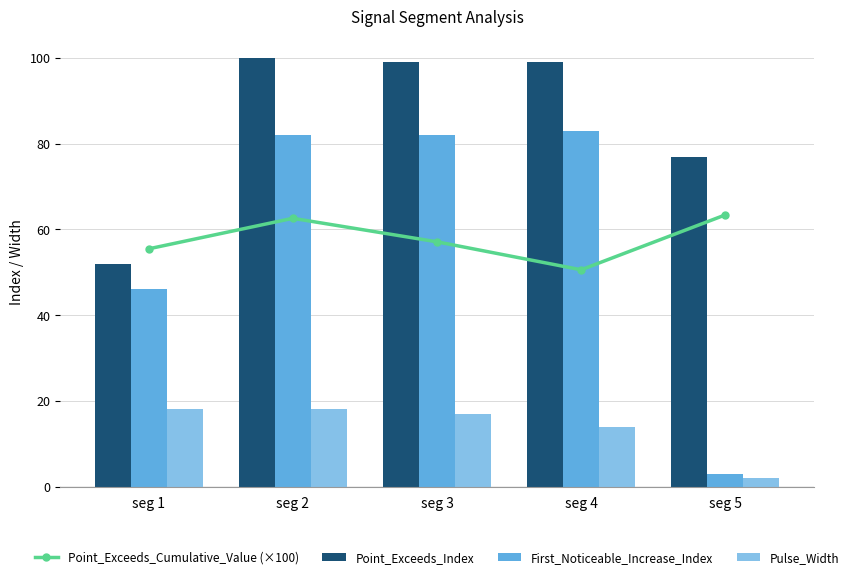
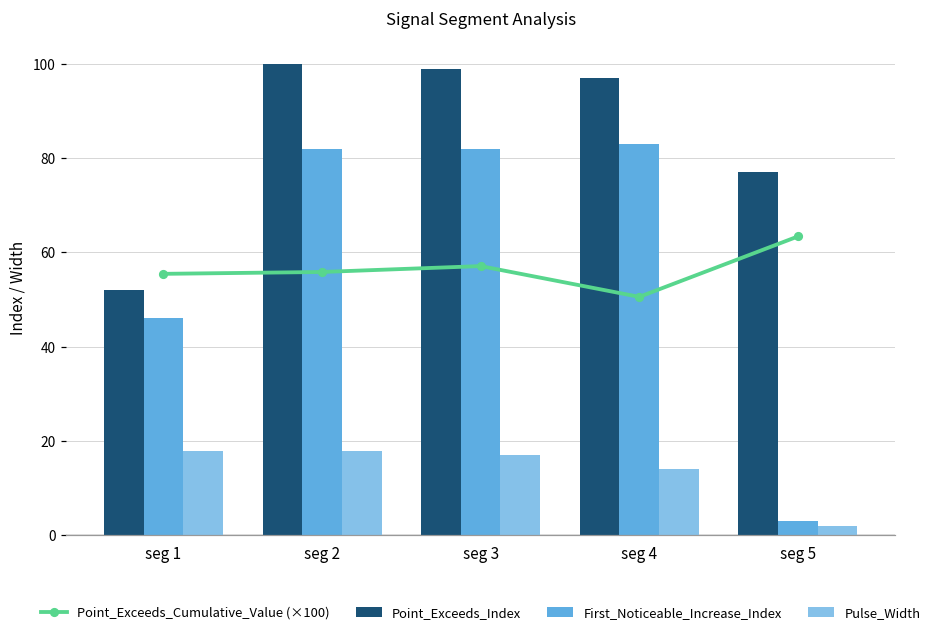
Point_Exceeds_Cumulative_Value (×100), seg 2: 63 -> 56
Point_Exceeds_Index, seg 4: 99 -> 97
